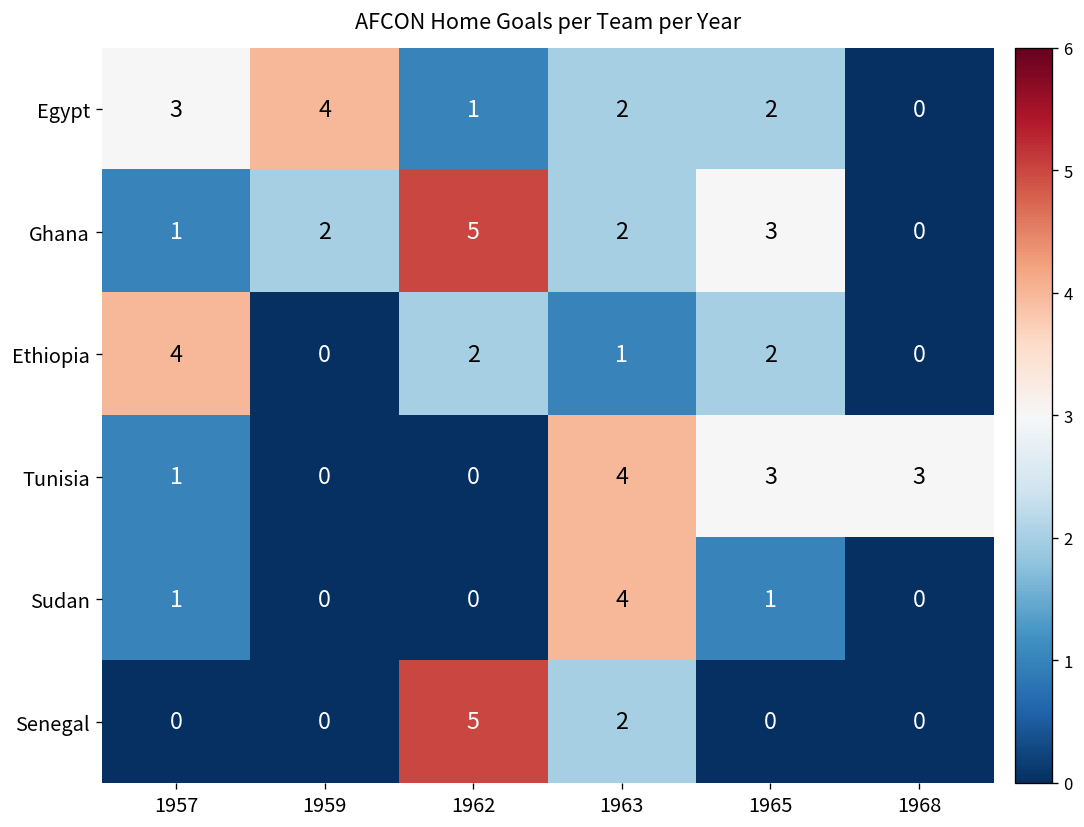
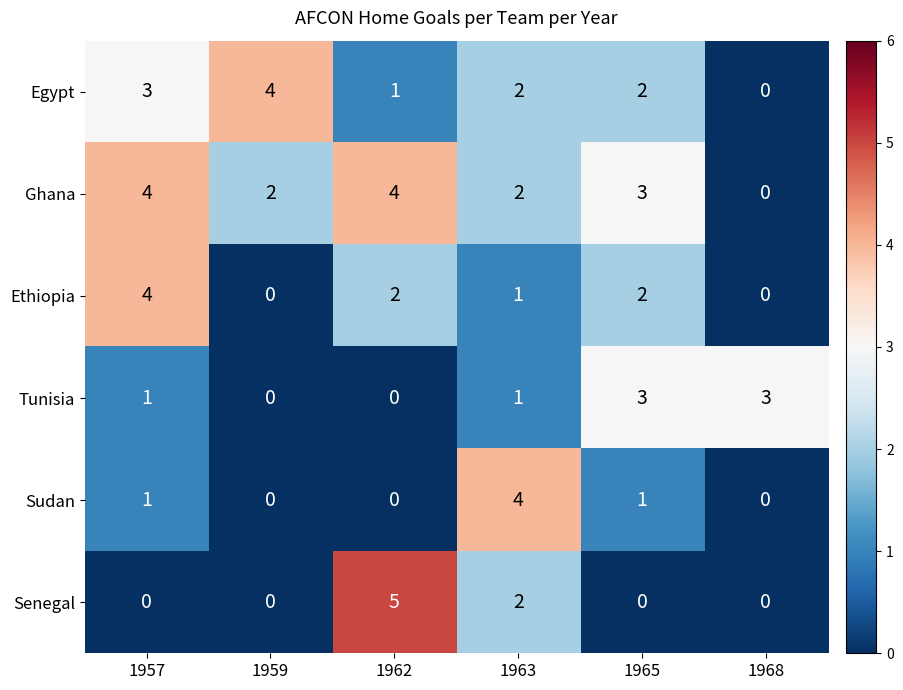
Ghana, 1957: 1 -> 4
Ghana, 1962: 5 -> 4
Tunisia, 1963: 4 -> 1
